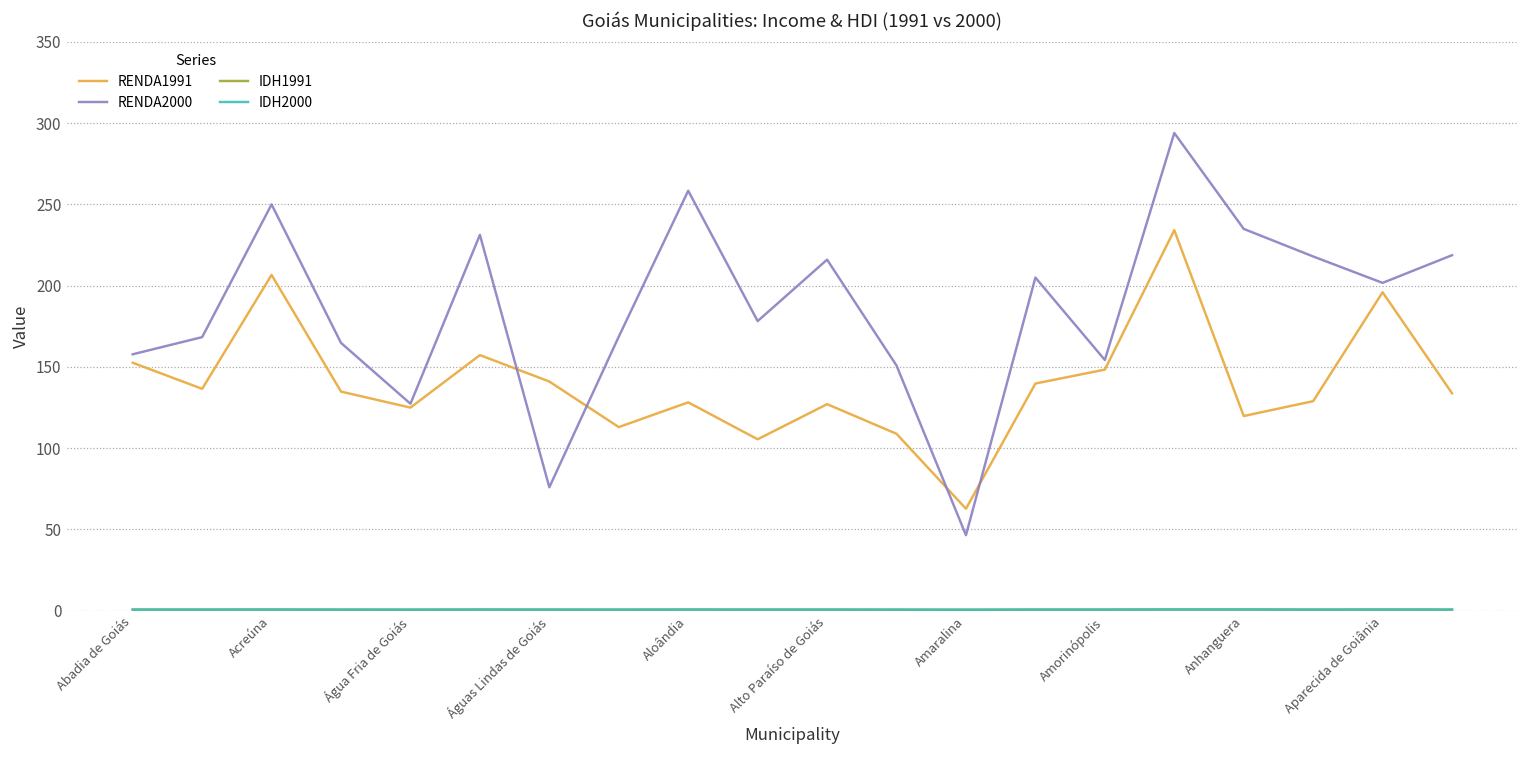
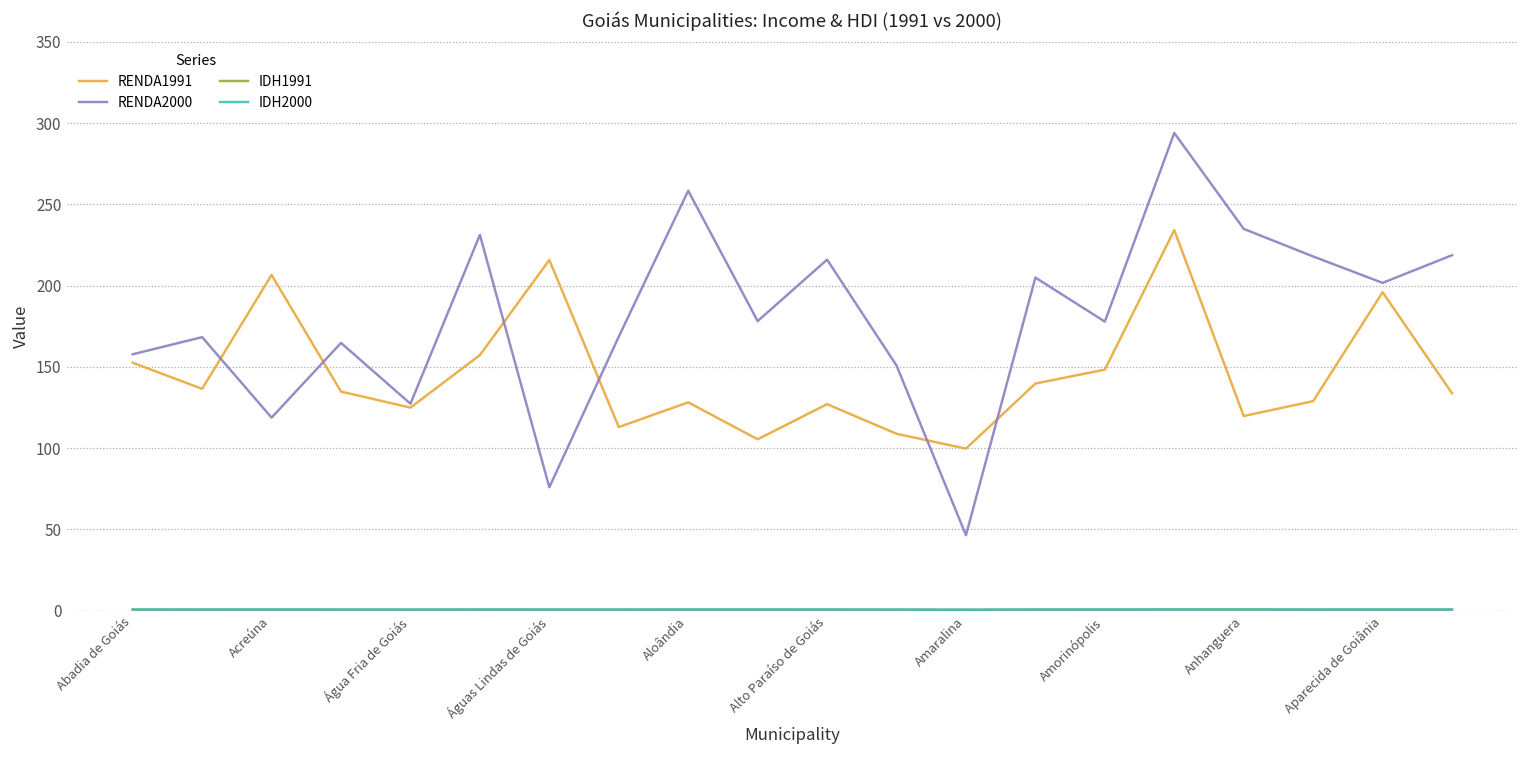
RENDA2000, Acreúna: 250 -> 119
RENDA1991, Águas Lindas de Goiás: 141 -> 216
RENDA1991, Amaralina: 63 -> 100
RENDA2000, Amorinópolis: 154 -> 178
